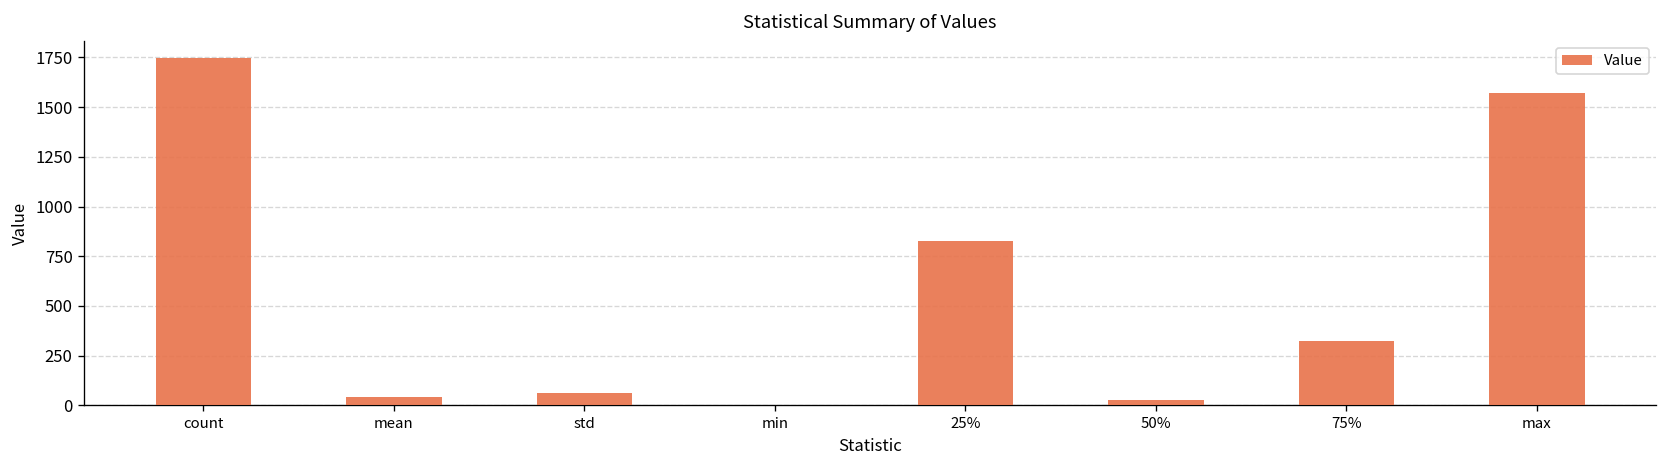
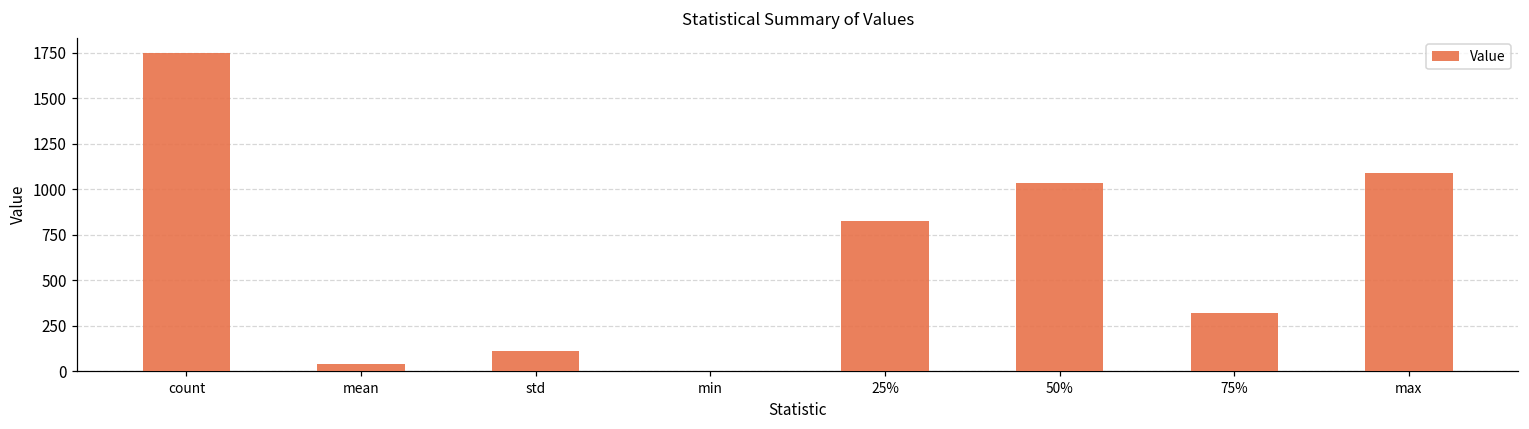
std: 60 -> 110
50%: 30 -> 1030
max: 1570 -> 1090
